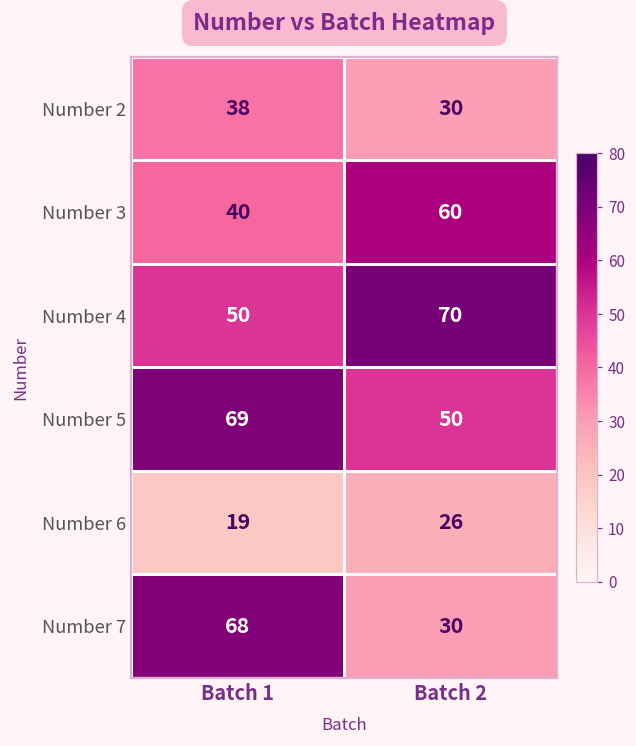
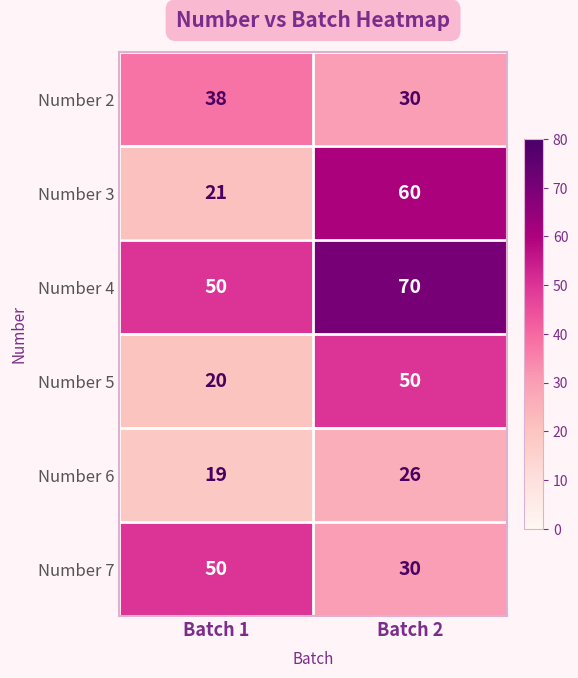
Number 3, Batch 1: 40 -> 21
Number 5, Batch 1: 69 -> 20
Number 7, Batch 1: 68 -> 50
